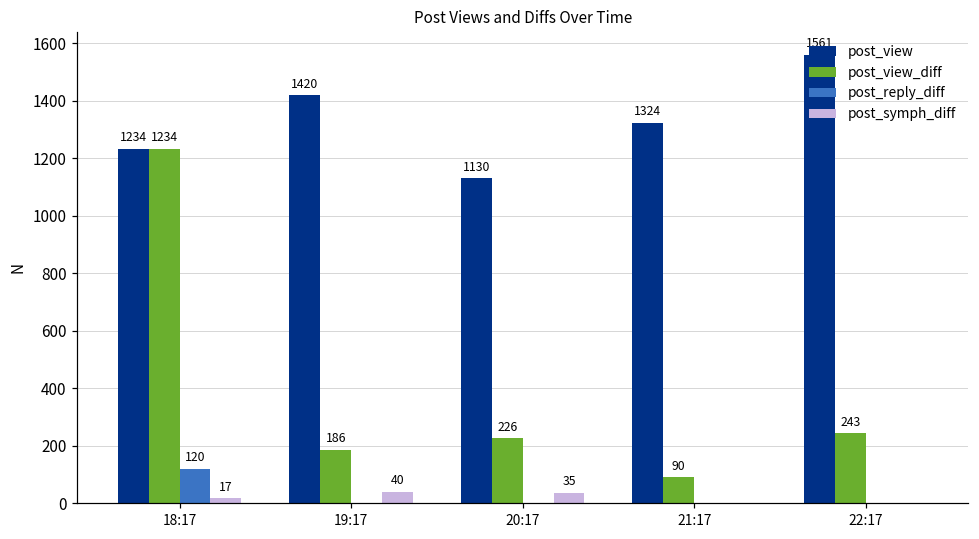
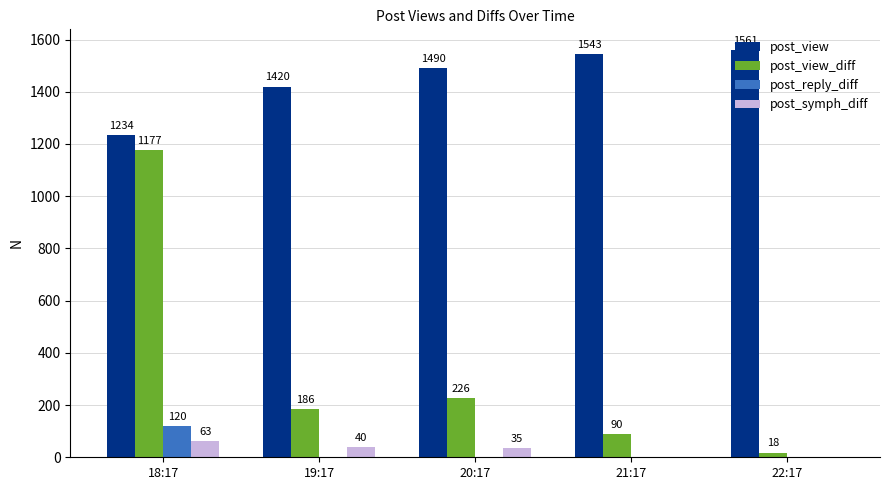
post_view_diff, 18:17: 1234 -> 1177
post_symph_diff, 18:17: 17 -> 63
post_view, 20:17: 1130 -> 1490
post_view, 21:17: 1324 -> 1543
post_view_diff, 22:17: 243 -> 18
